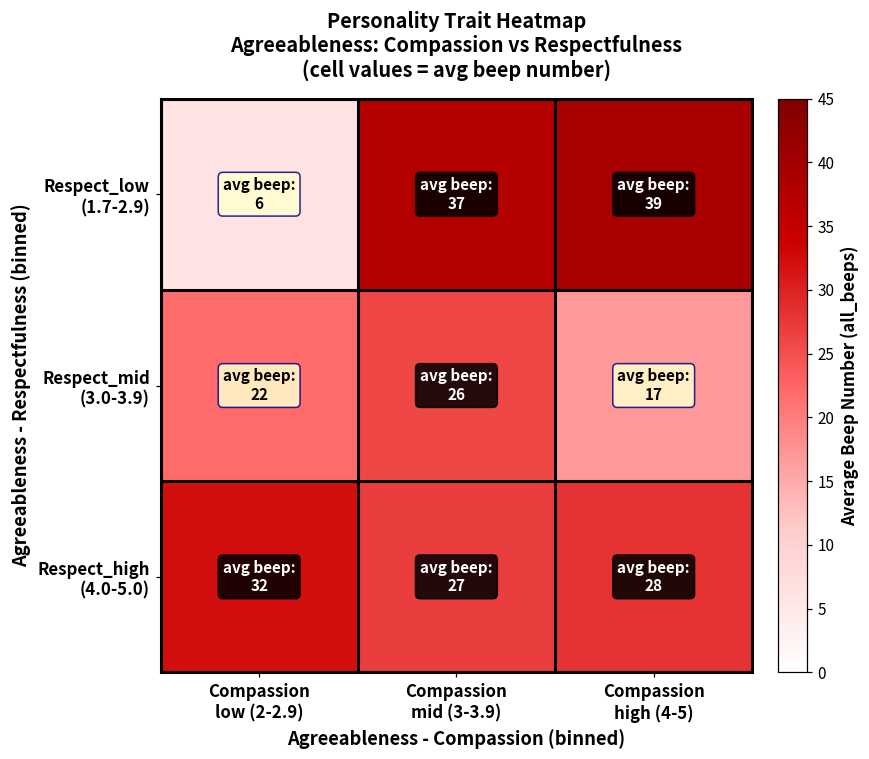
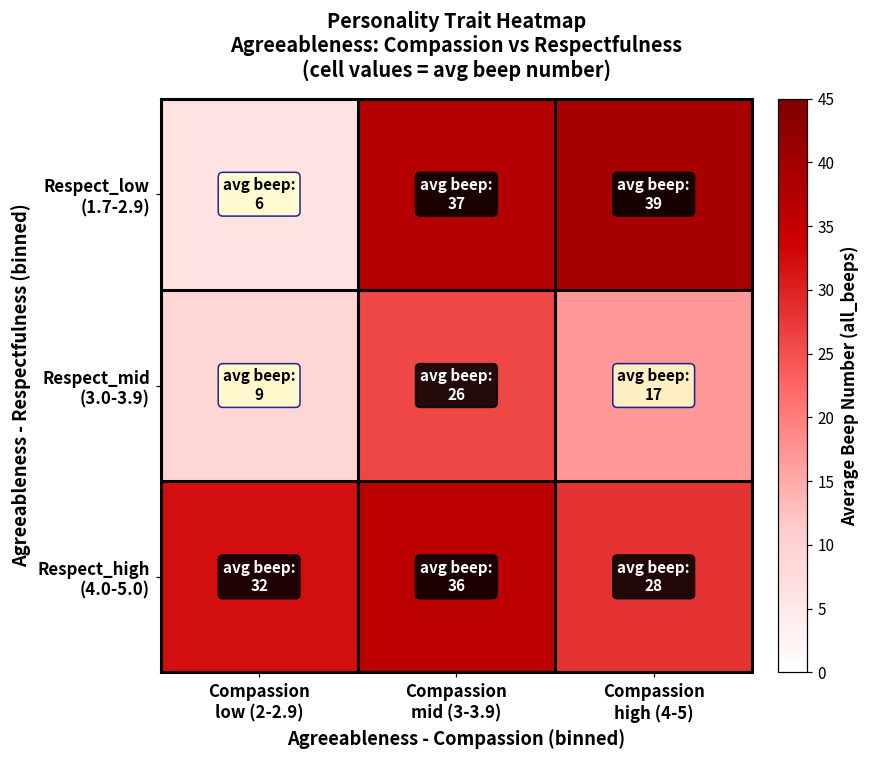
Respect_mid (3.0-3.9), Compassion low (2-2.9): 22 -> 9
Respect_high (4.0-5.0), Compassion mid (3-3.9): 27 -> 36
